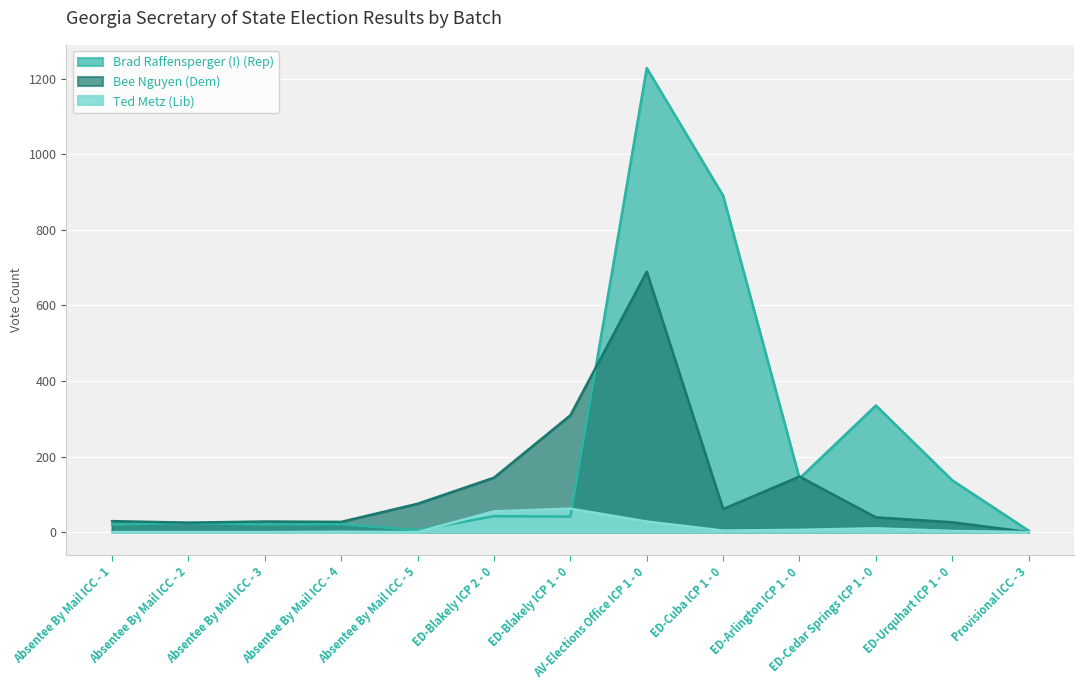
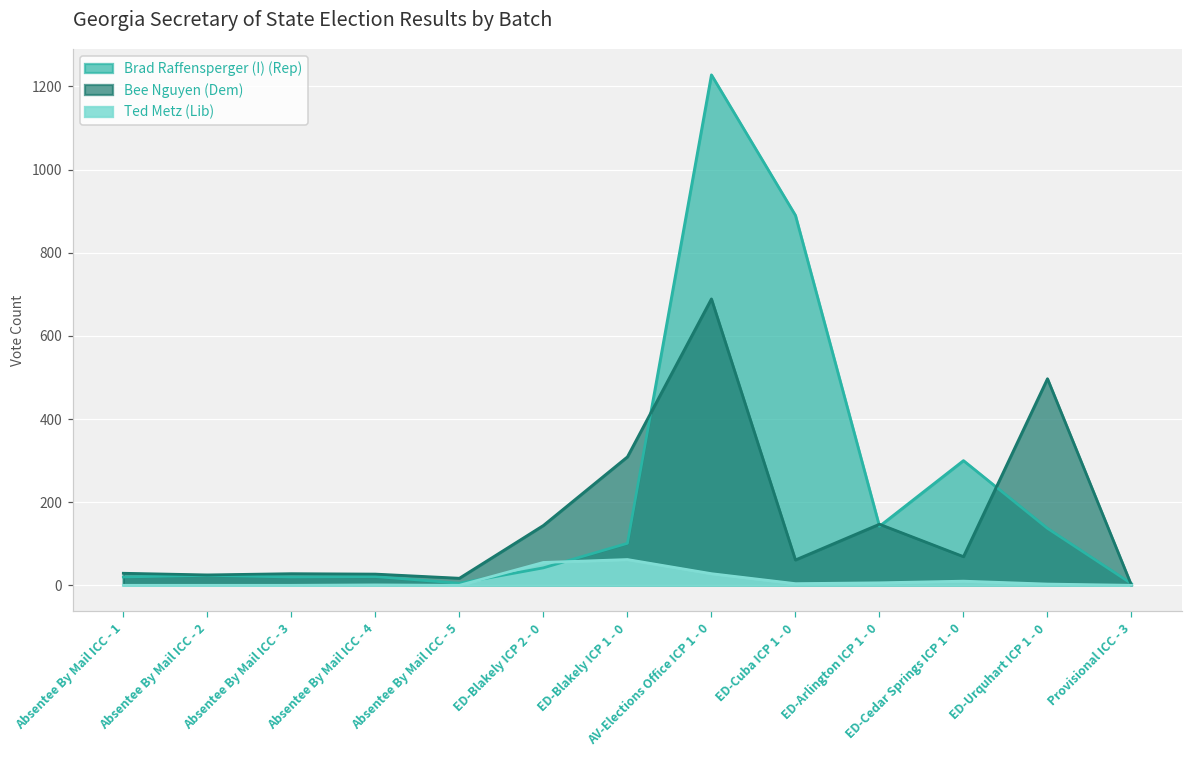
Bee Nguyen (Dem), Absentee By Mail ICC - 5: 80 -> 20
Brad Raffensperger (I) (Rep), ED-Blakely ICP 1 - 0: 40 -> 100
Brad Raffensperger (I) (Rep), ED-Cedar Springs ICP 1 - 0: 340 -> 300
Bee Nguyen (Dem), ED-Cedar Springs ICP 1 - 0: 40 -> 70
Bee Nguyen (Dem), ED-Urquhart ICP 1 - 0: 30 -> 500
